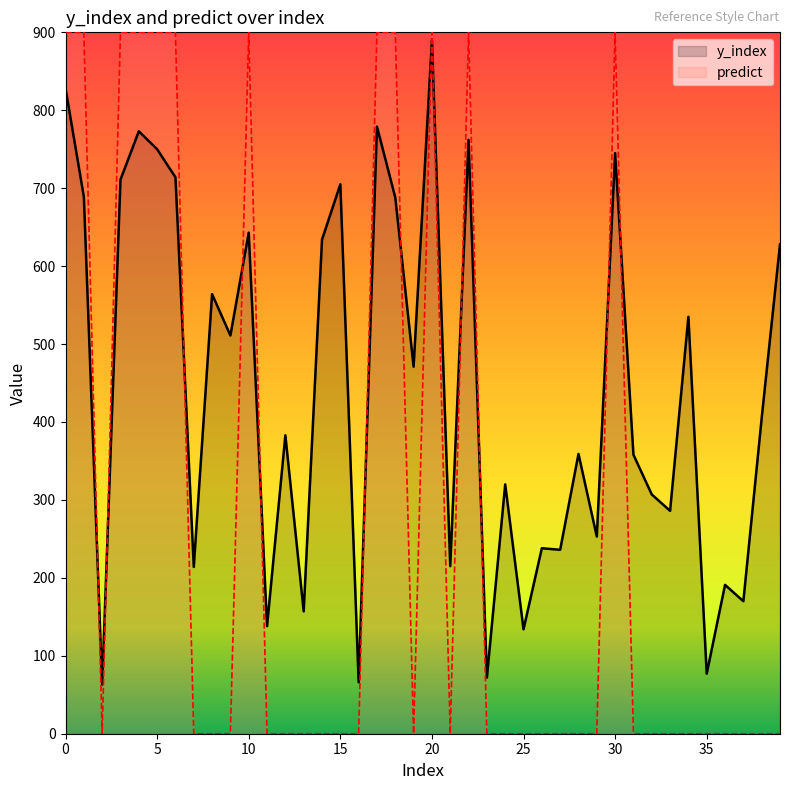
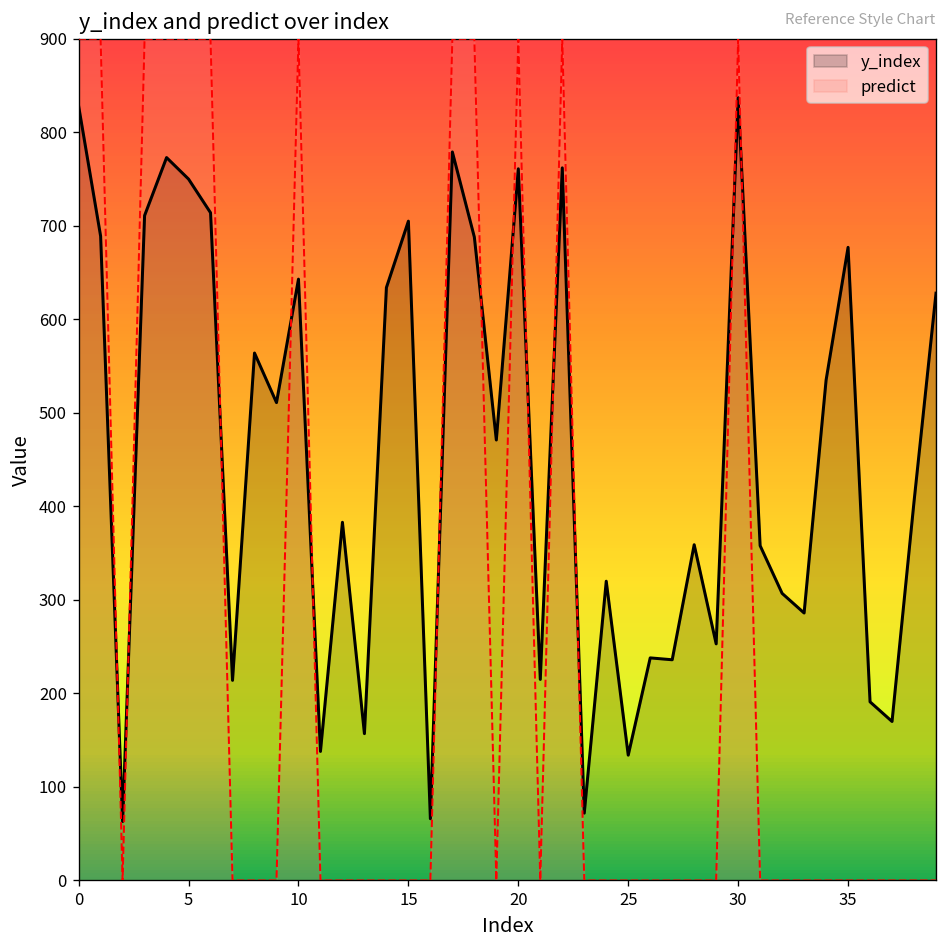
y_index, 20: 890 -> 760
y_index, 30: 750 -> 840
y_index, 35: 80 -> 680
